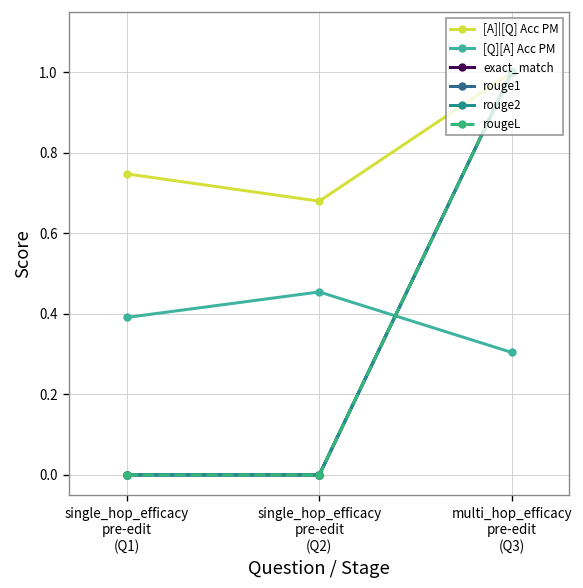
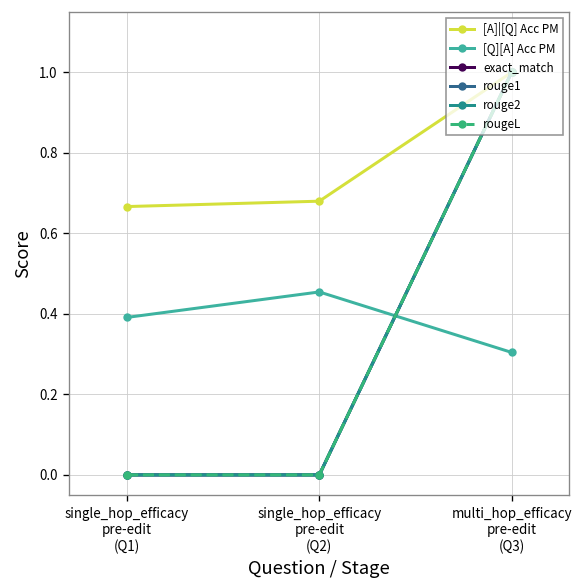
[A]|[Q] Acc PM, single_hop_efficacy pre-edit (Q1): 0.75 -> 0.67
